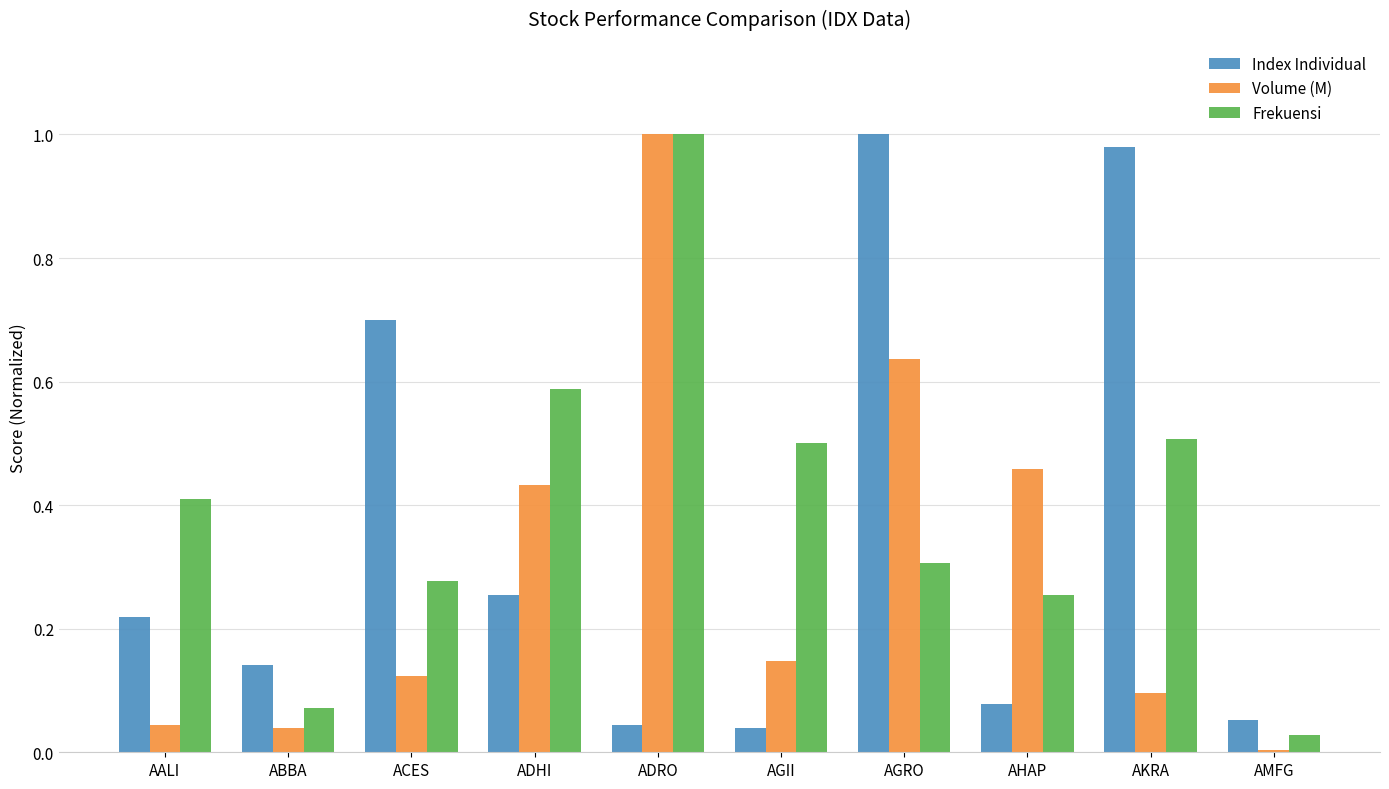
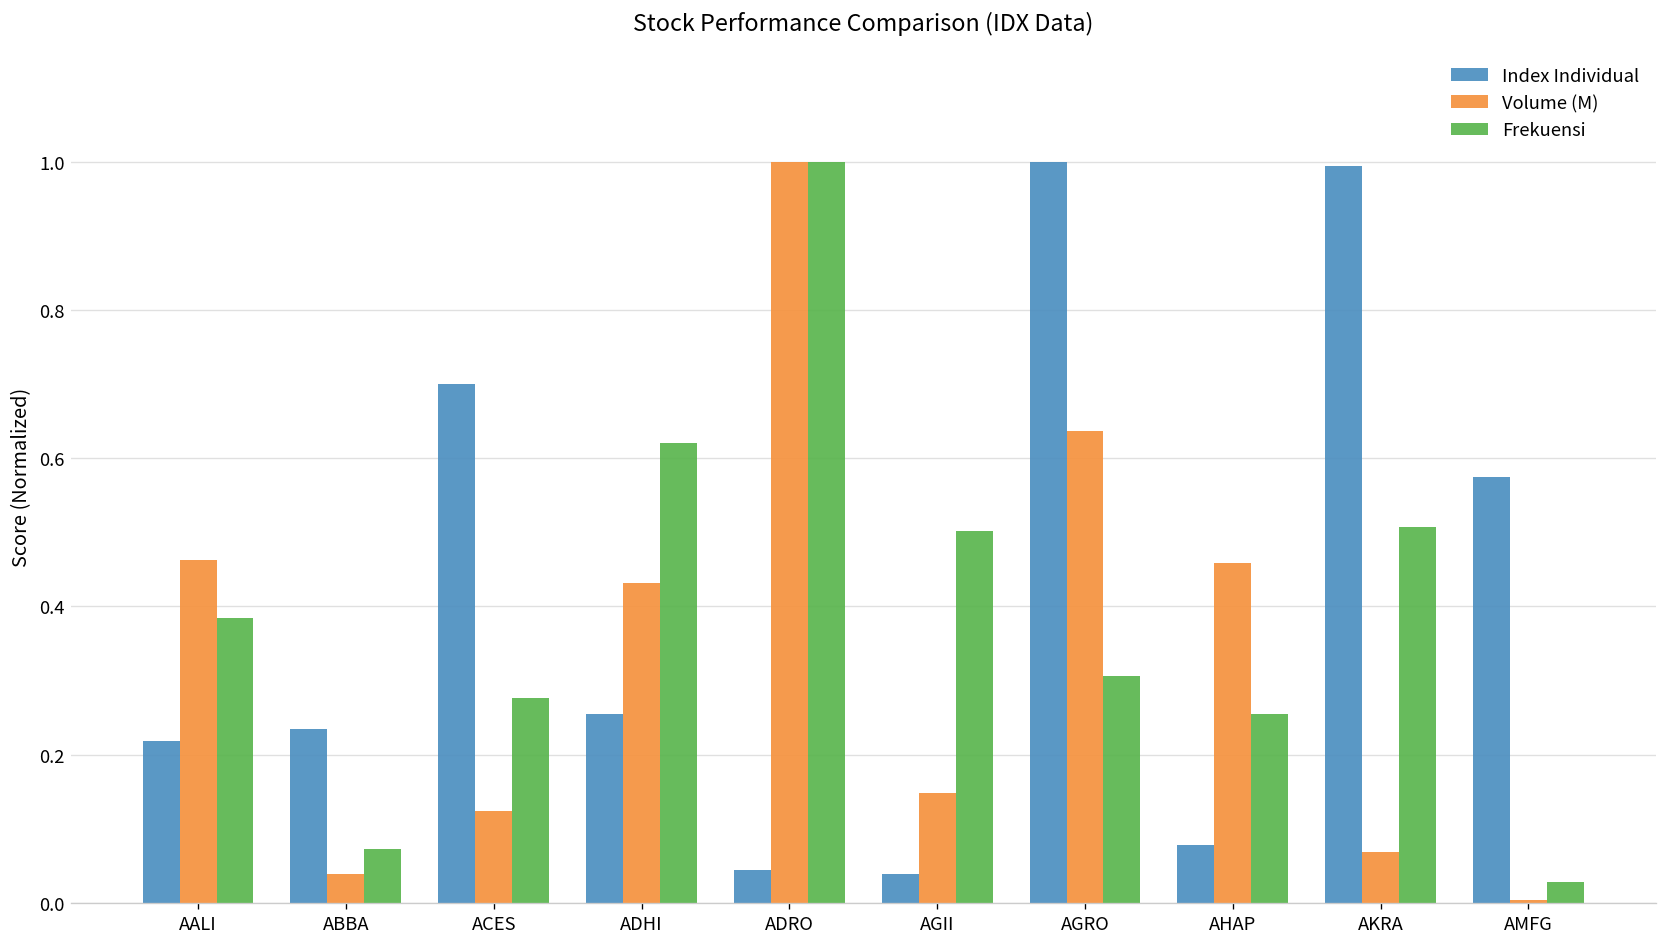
Volume (M), AALI: 0.04 -> 0.46
Frekuensi, AALI: 0.41 -> 0.38
Index Individual, ABBA: 0.14 -> 0.23
Frekuensi, ADHI: 0.59 -> 0.62
Index Individual, AKRA: 0.98 -> 0.99
Volume (M), AKRA: 0.10 -> 0.07
Index Individual, AMFG: 0.05 -> 0.57
